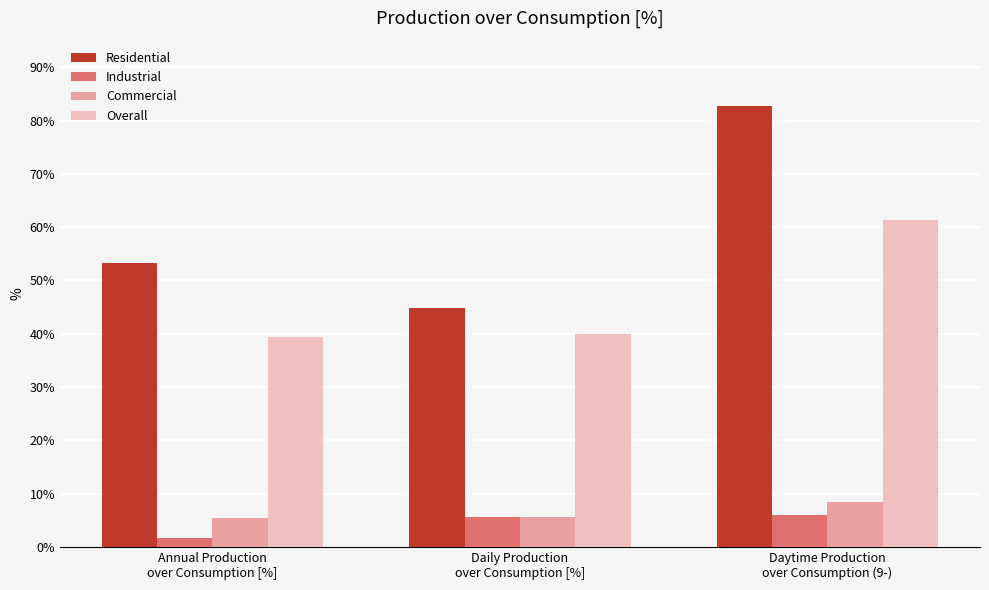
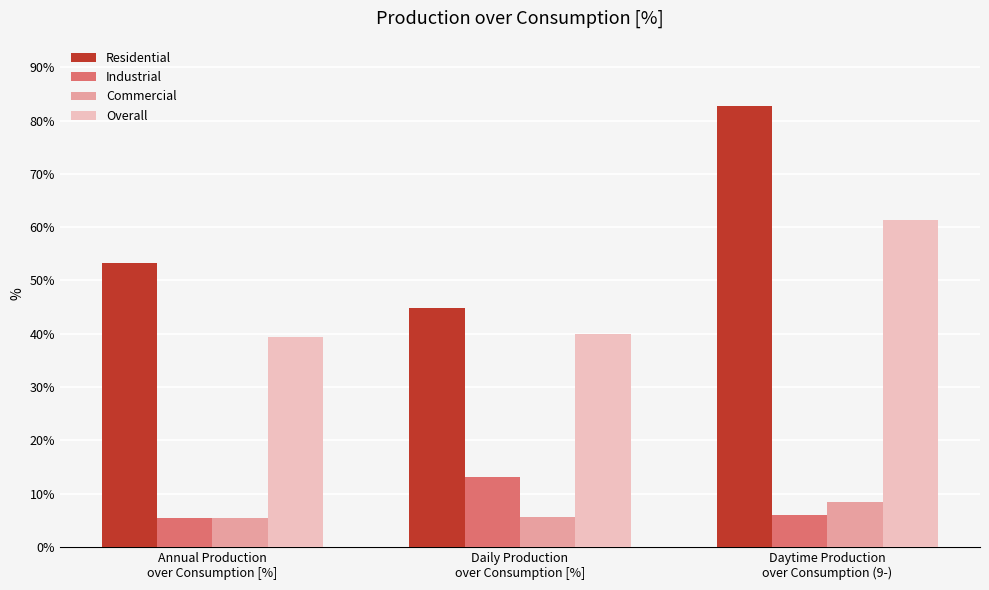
Industrial, Annual Production over Consumption [%]: 2% -> 5%
Industrial, Daily Production over Consumption [%]: 6% -> 13%
